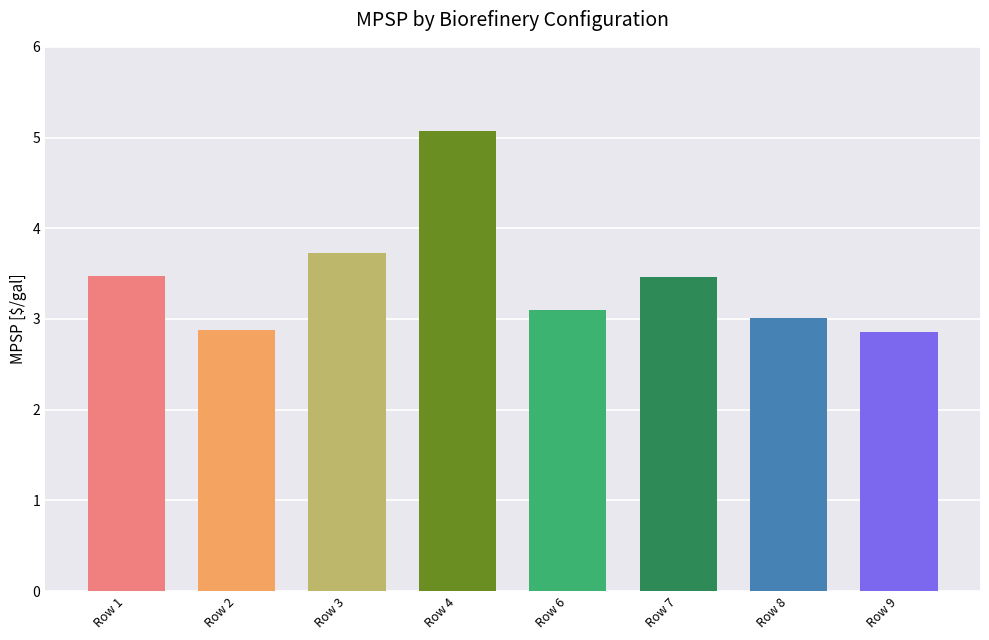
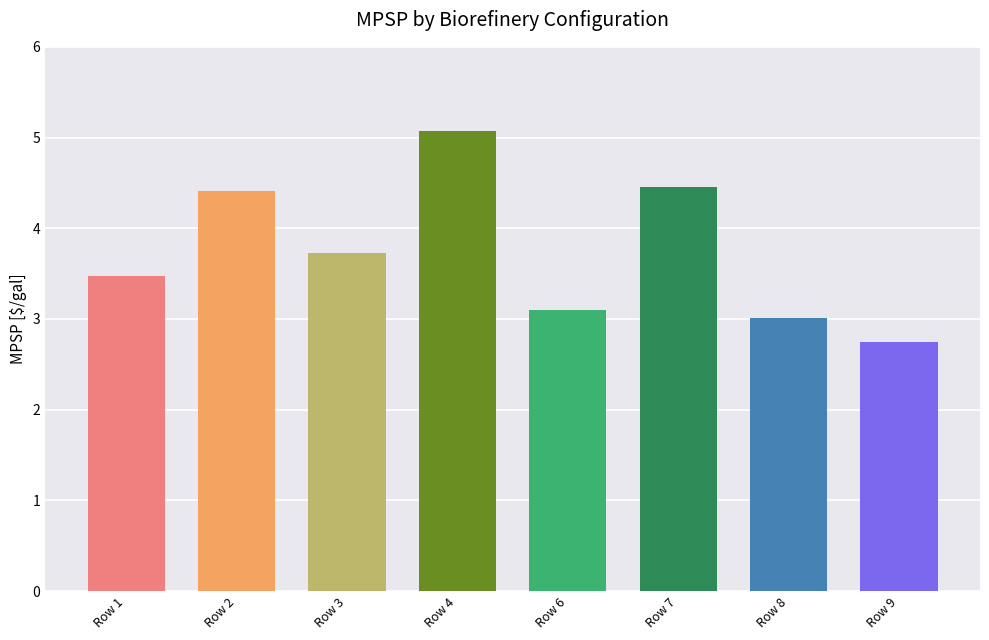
Row 2: 2.9 -> 4.4
Row 7: 3.5 -> 4.5
Row 9: 2.9 -> 2.7
